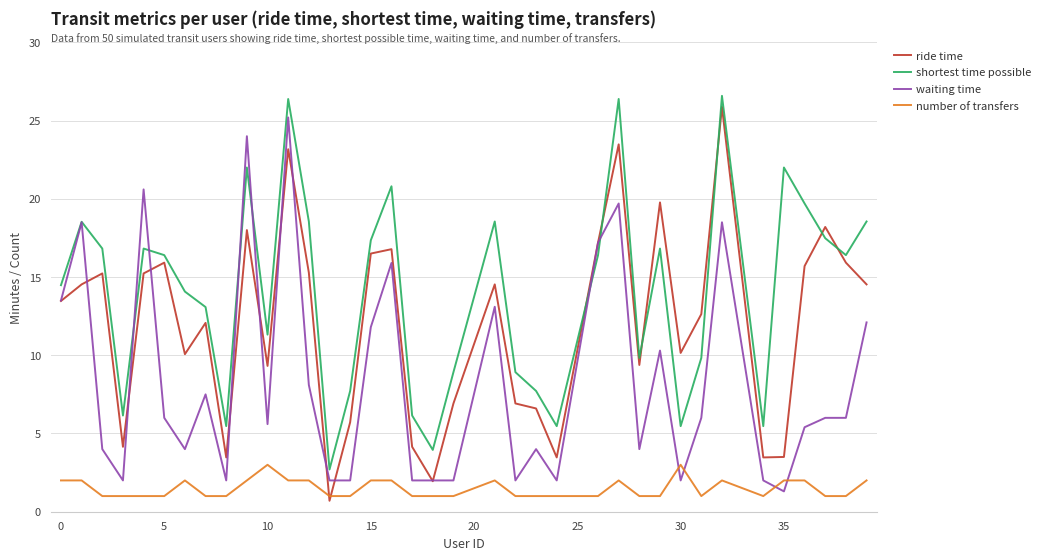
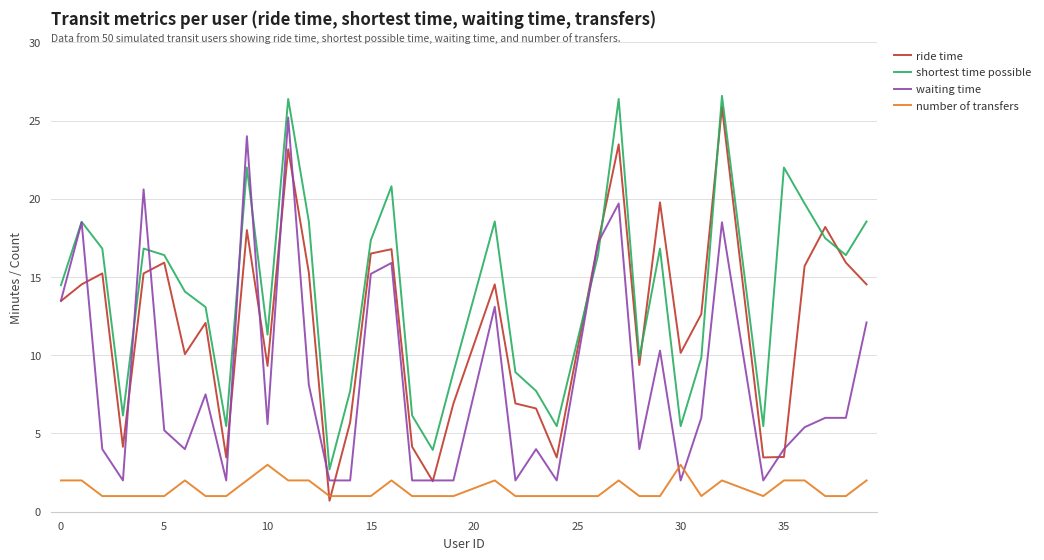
waiting time, 5: 6.0 -> 5.2
waiting time, 15: 11.8 -> 15.2
number of transfers, 15: 2 -> 1
waiting time, 35: 1.3 -> 4.0
